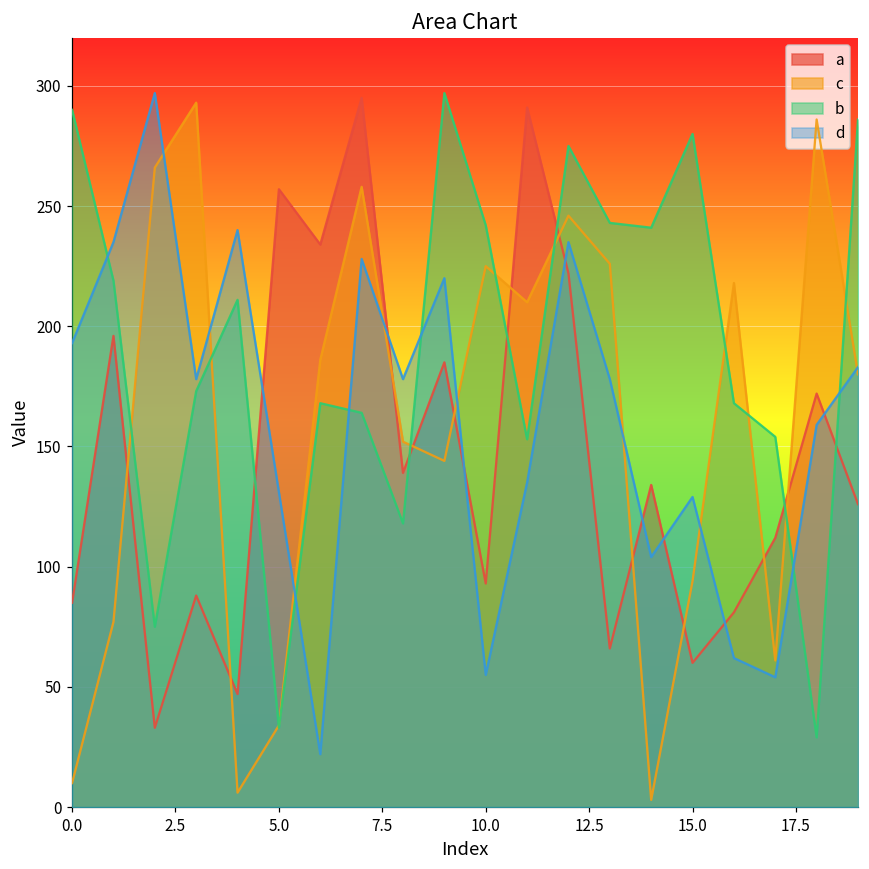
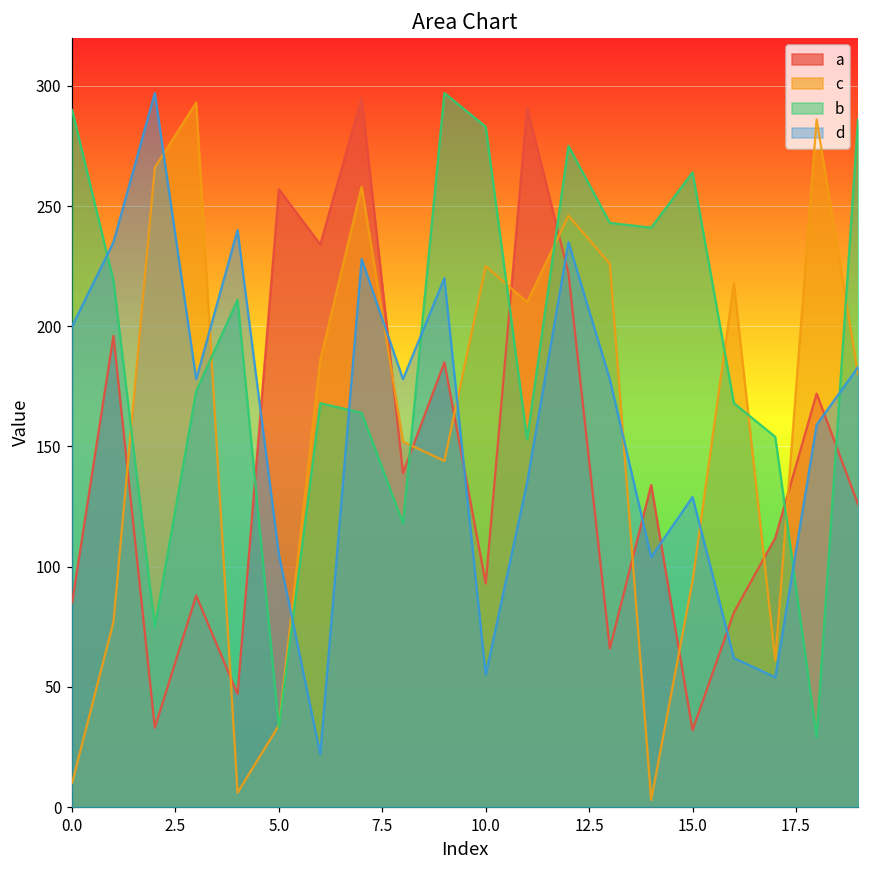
d, 0.0: 193 -> 200
d, 5.0: 131 -> 105
b, 10.0: 242 -> 283
a, 15.0: 60 -> 32
b, 15.0: 280 -> 264
